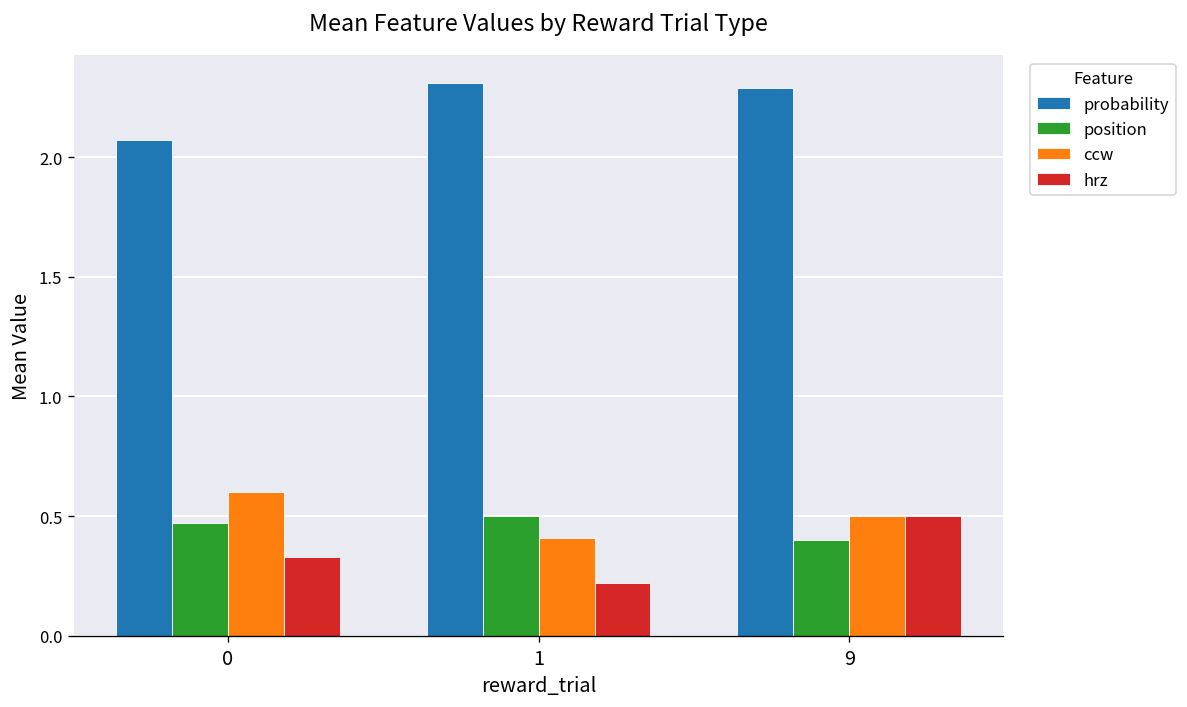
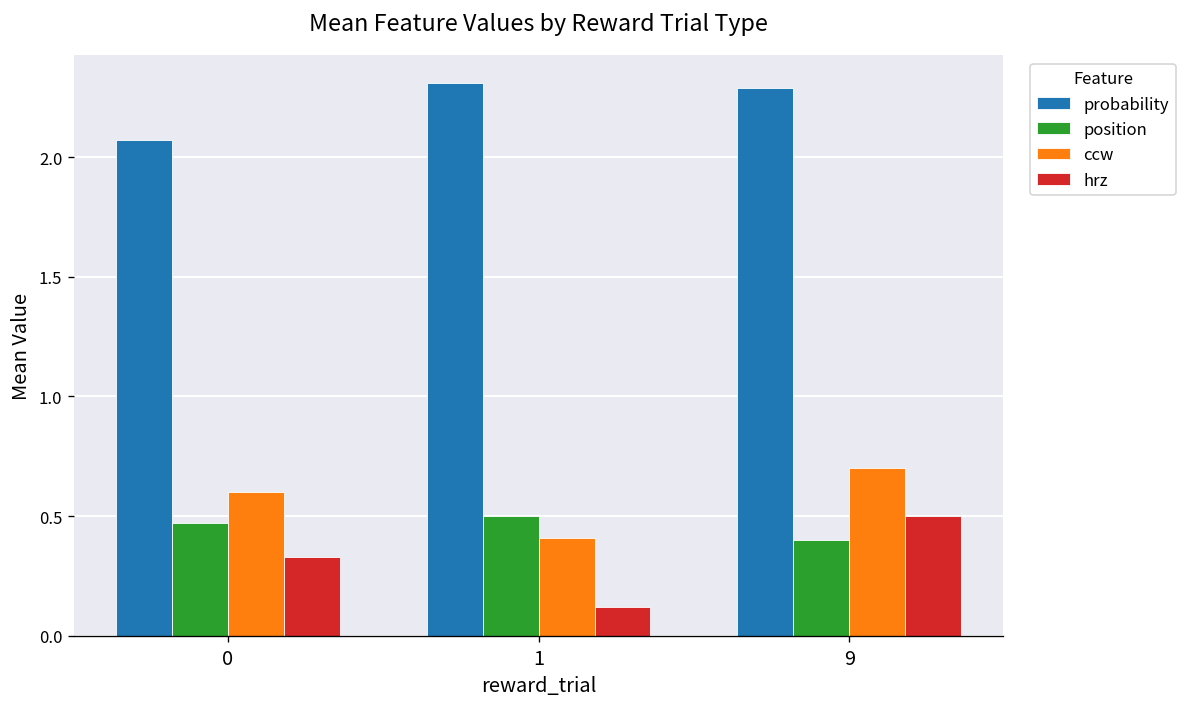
hrz, 1: 0.22 -> 0.12
ccw, 9: 0.5 -> 0.7
